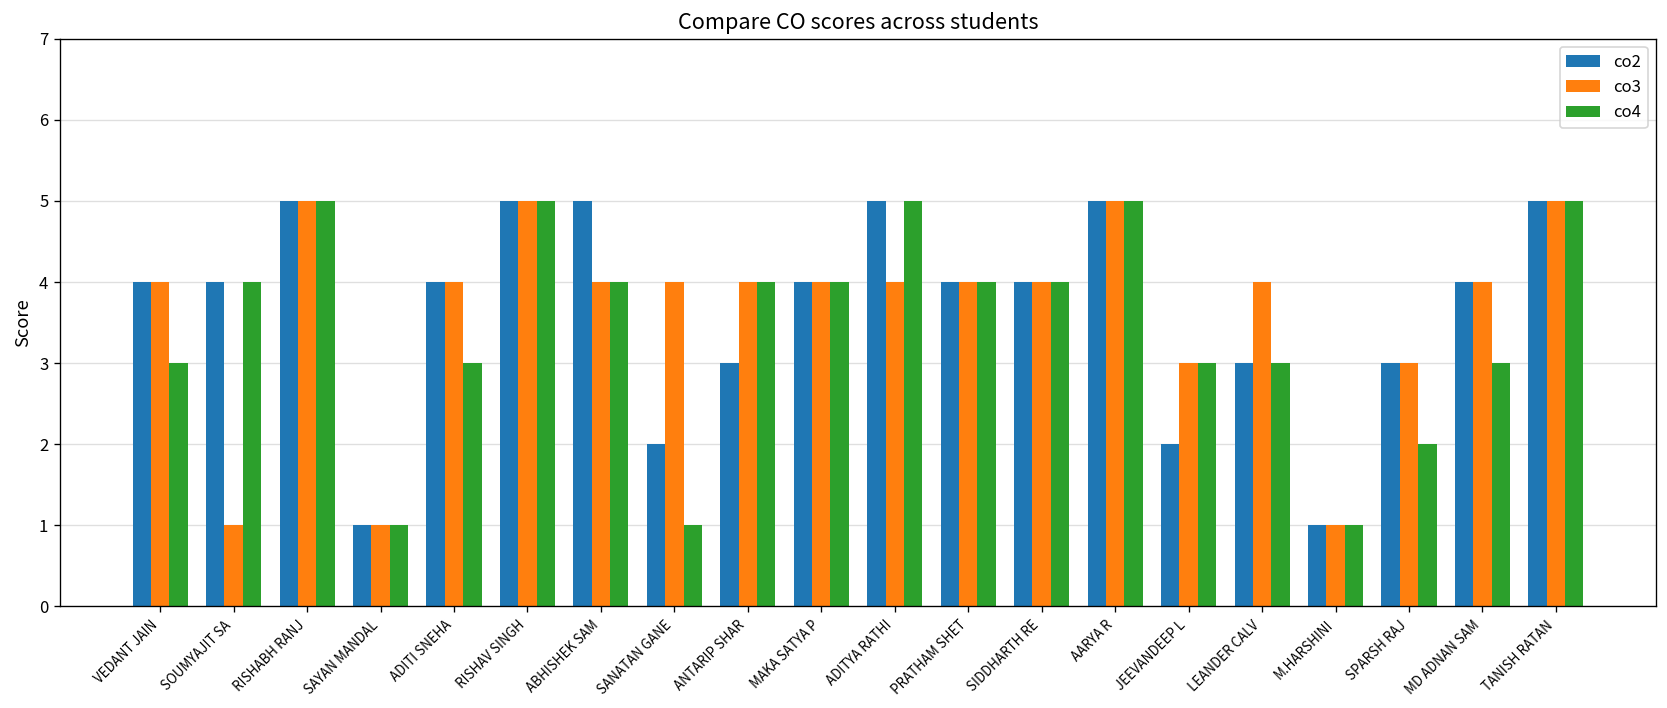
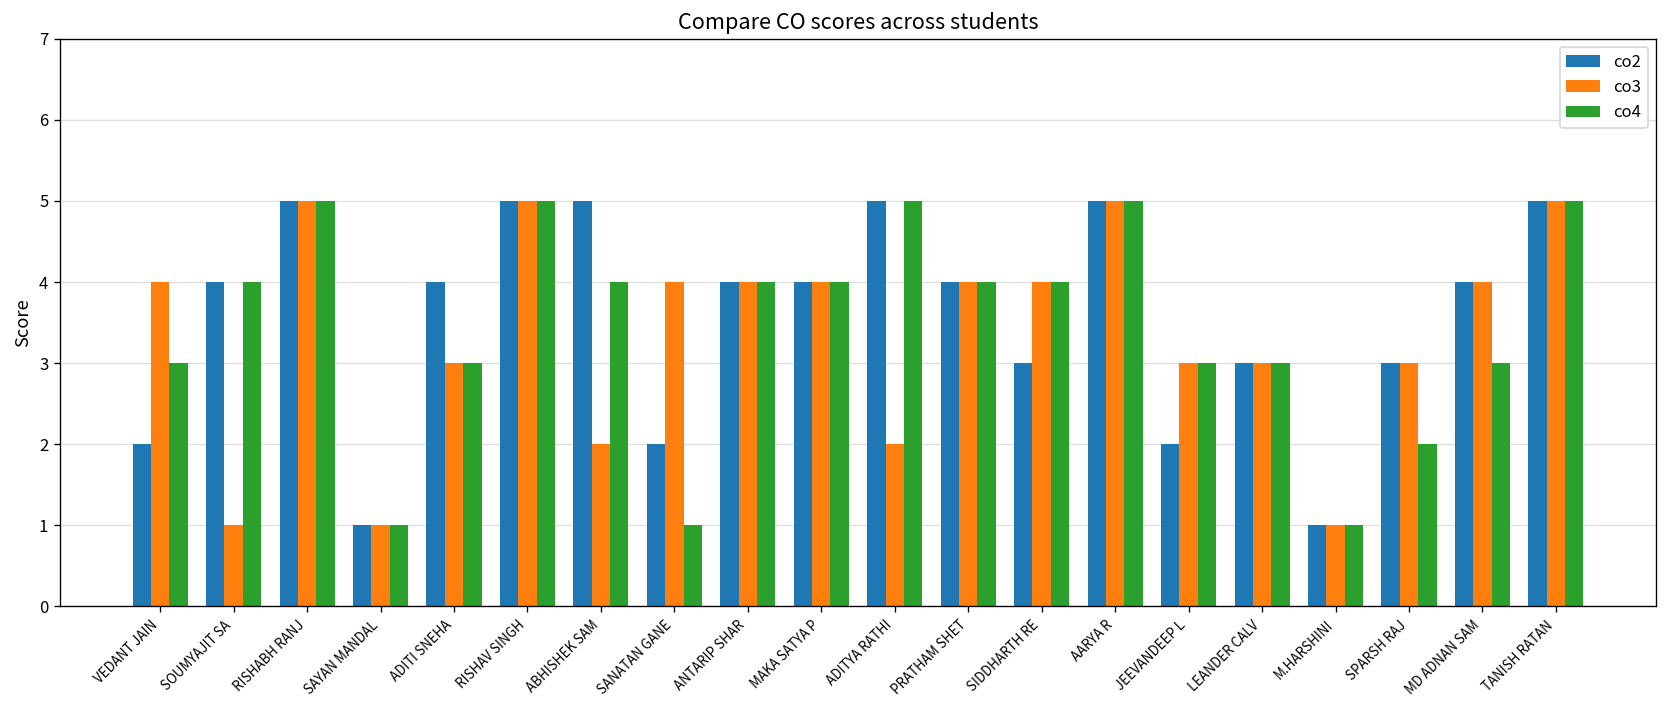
co2, VEDANT JAIN: 4 -> 2
co3, ADITI SNEHA: 4 -> 3
co3, ABHISHEK SAM: 4 -> 2
co2, ANTARIP SHAR: 3 -> 4
co3, ADITYA RATHI: 4 -> 2
co2, SIDDHARTH RE: 4 -> 3
co3, LEANDER CALV: 4 -> 3
